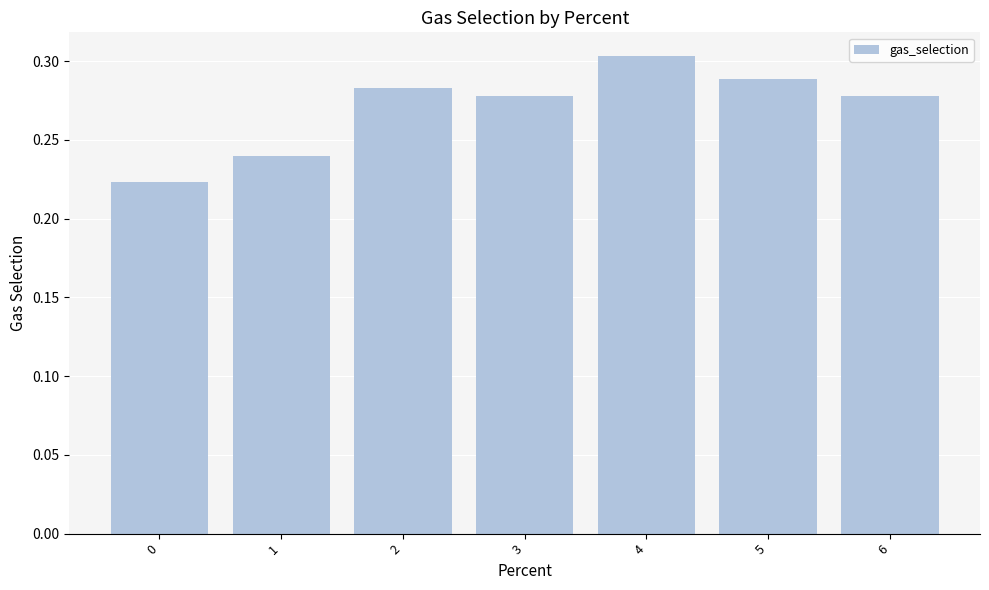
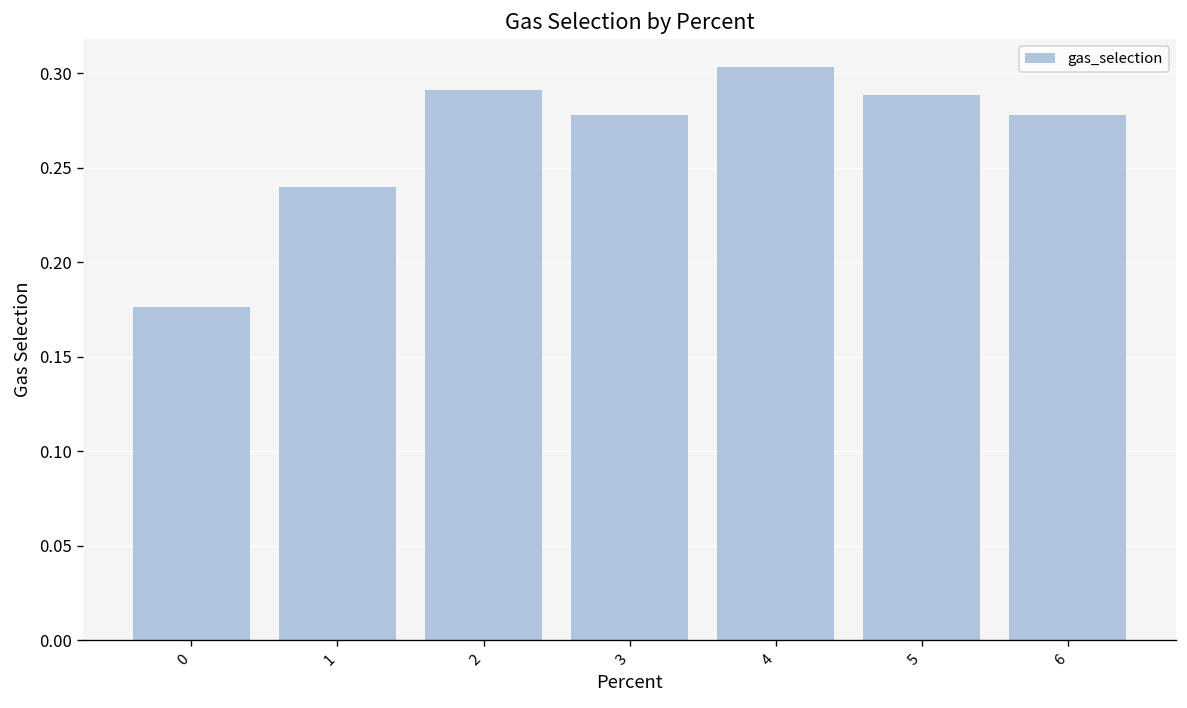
0: 0.223 -> 0.176
2: 0.283 -> 0.291
